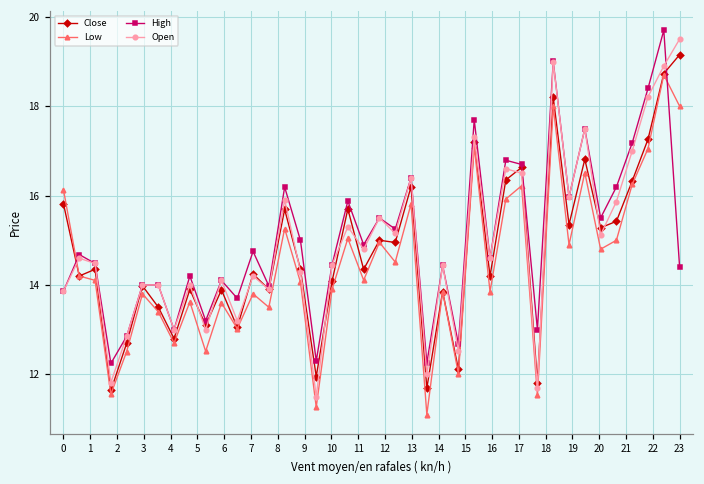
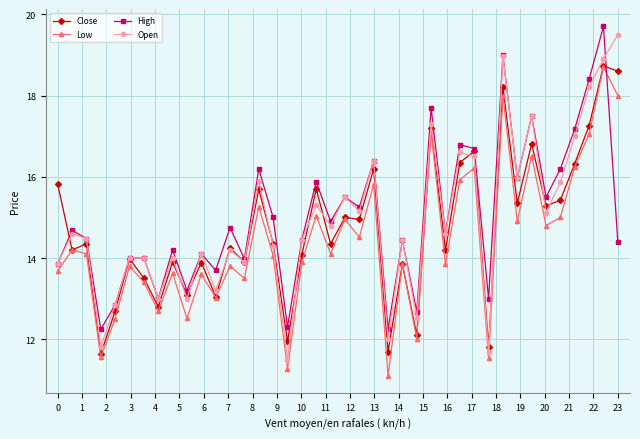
Low, 0: 16.1 -> 13.7
Close, 23: 19.2 -> 18.6
